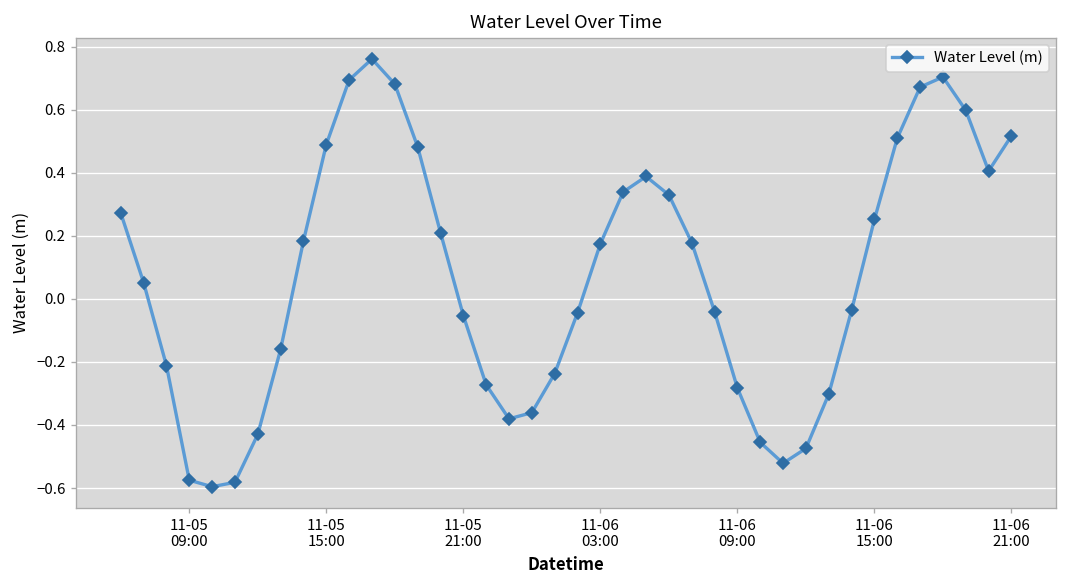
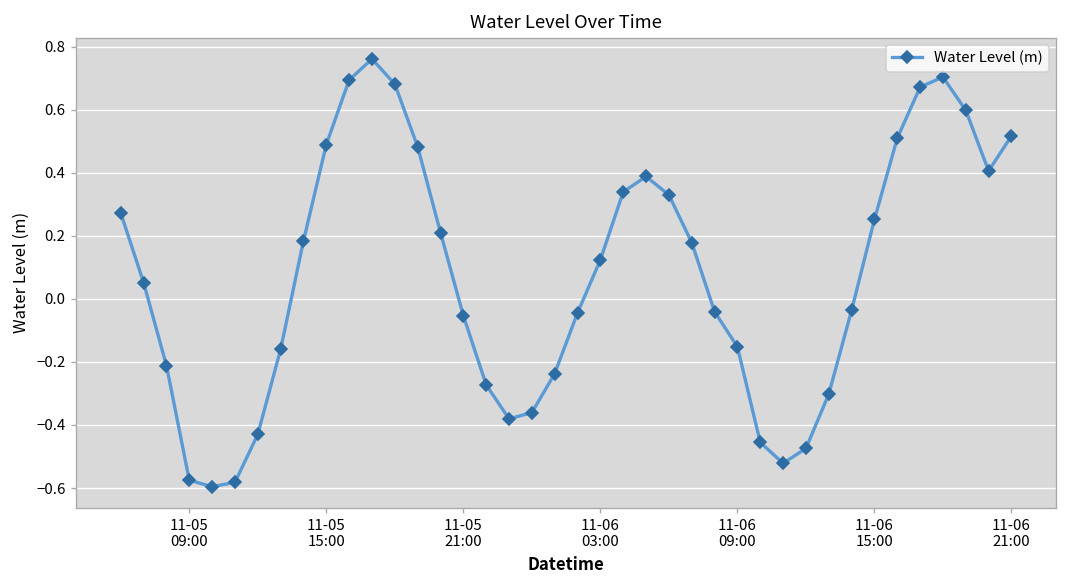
11-06 03:00: 0.17 -> 0.12
11-06 09:00: -0.28 -> -0.15
